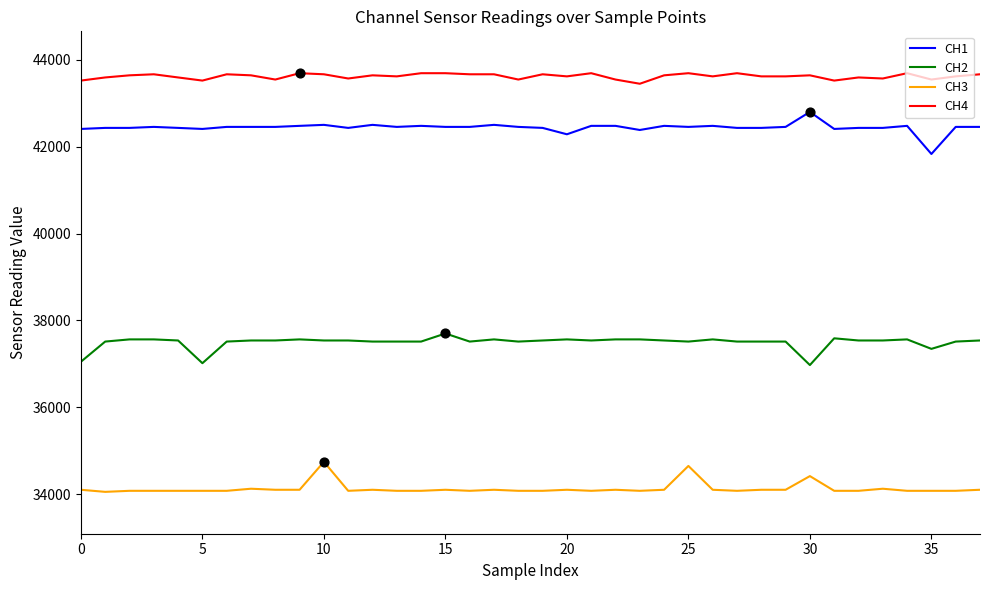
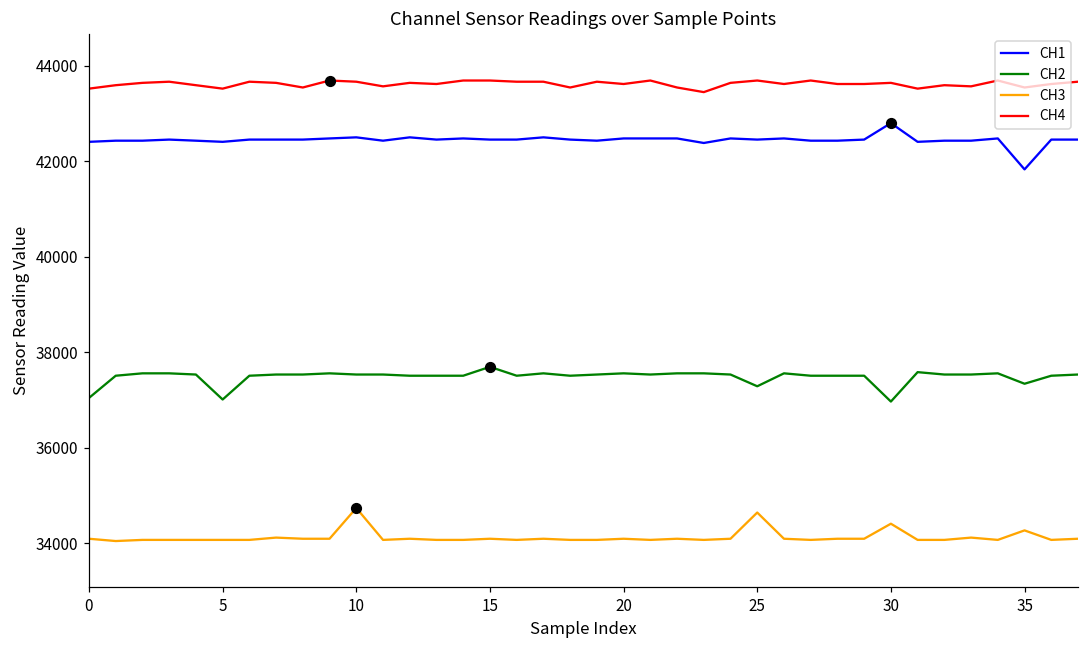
CH1, 20: 42300 -> 42500
CH2, 25: 37500 -> 37300
CH3, 35: 34100 -> 34300
